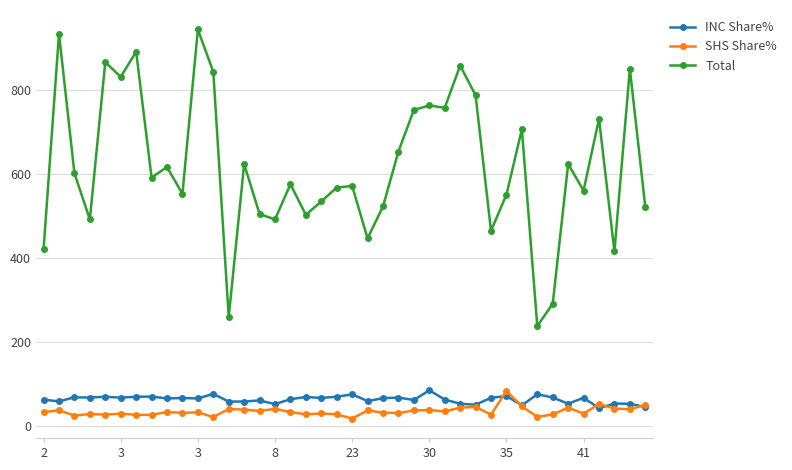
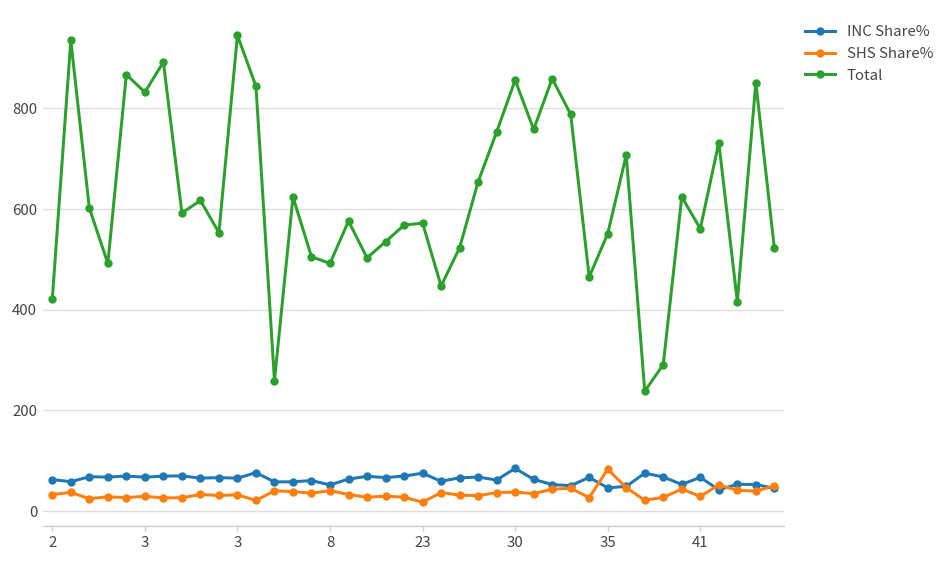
Total, 30: 760 -> 860
INC Share%, 35: 70 -> 50
